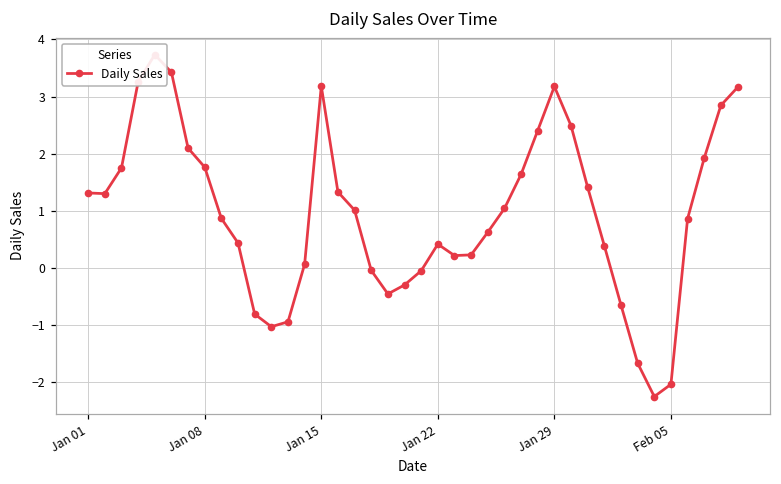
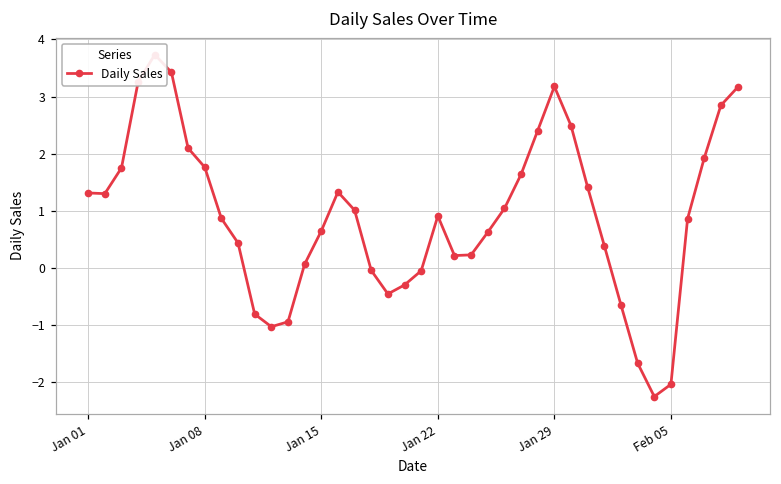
Jan 15: 3.2 -> 0.6
Jan 22: 0.4 -> 0.9
